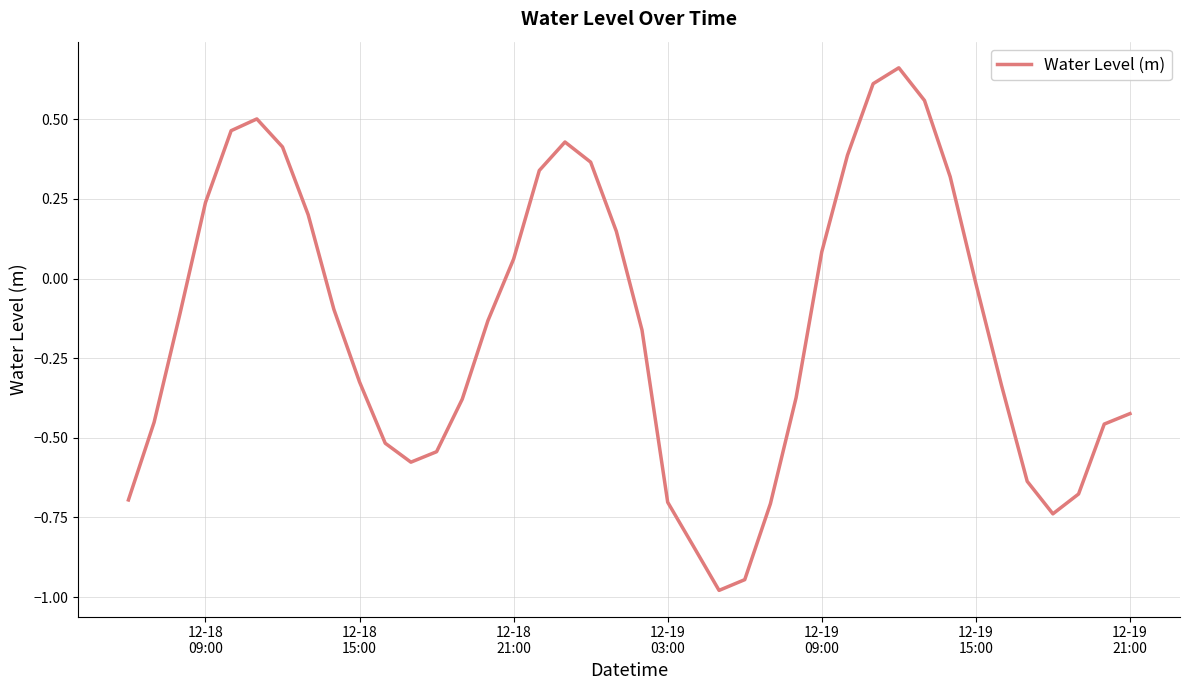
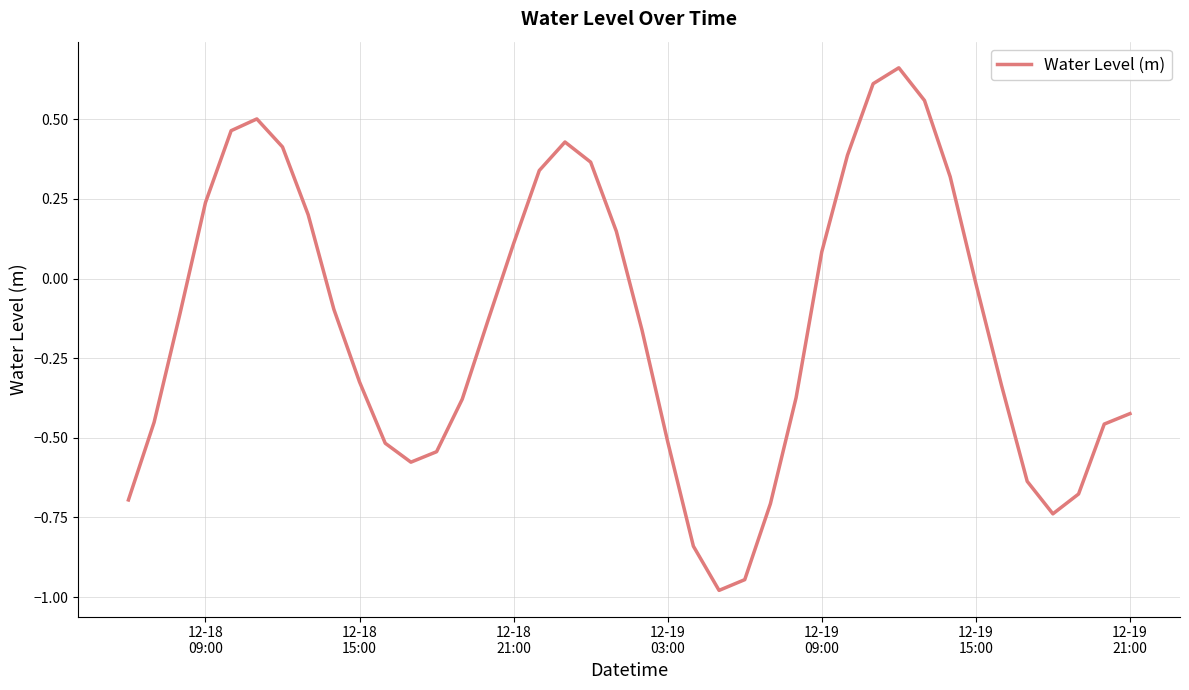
12-18 21:00: 0.06 -> 0.11
12-19 03:00: -0.70 -> -0.51
